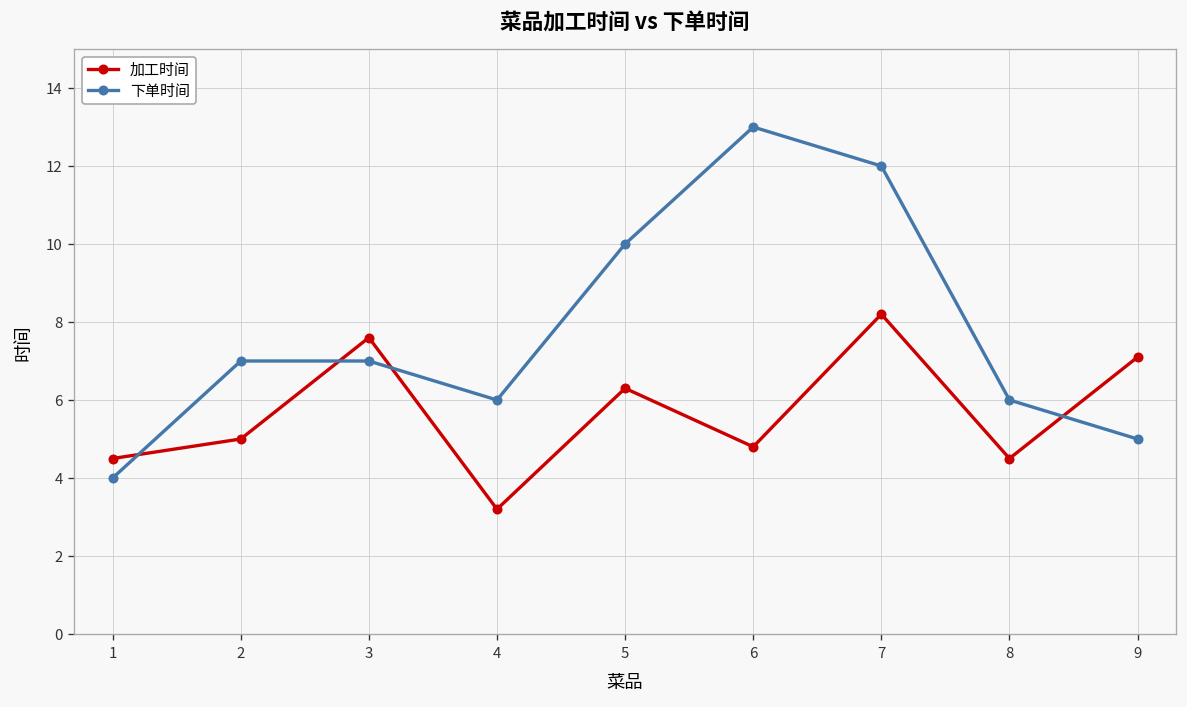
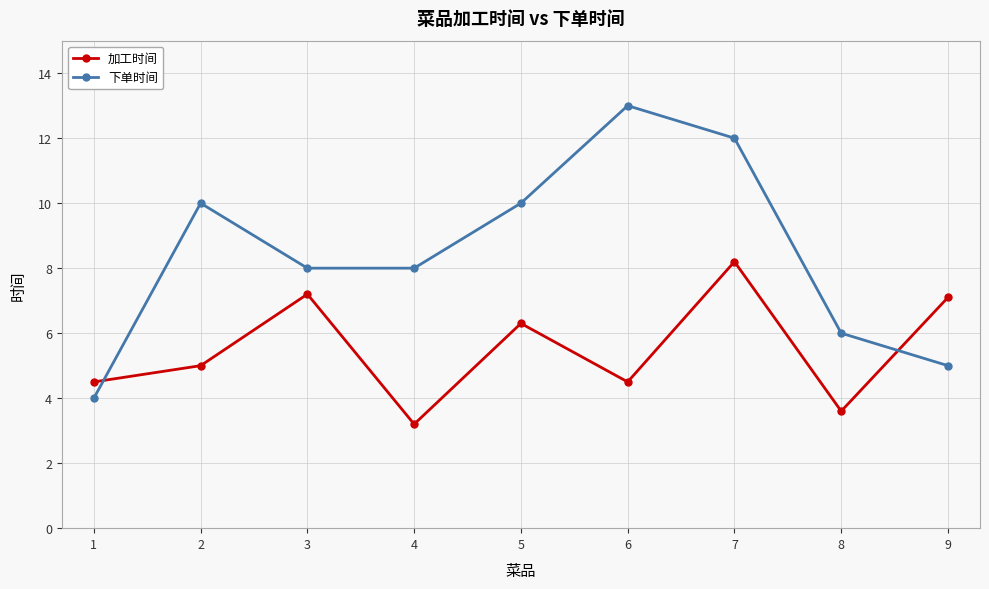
下单时间, 2: 7 -> 10
加工时间, 3: 7.6 -> 7.2
下单时间, 3: 7 -> 8
下单时间, 4: 6 -> 8
加工时间, 6: 4.8 -> 4.5
加工时间, 8: 4.5 -> 3.6
